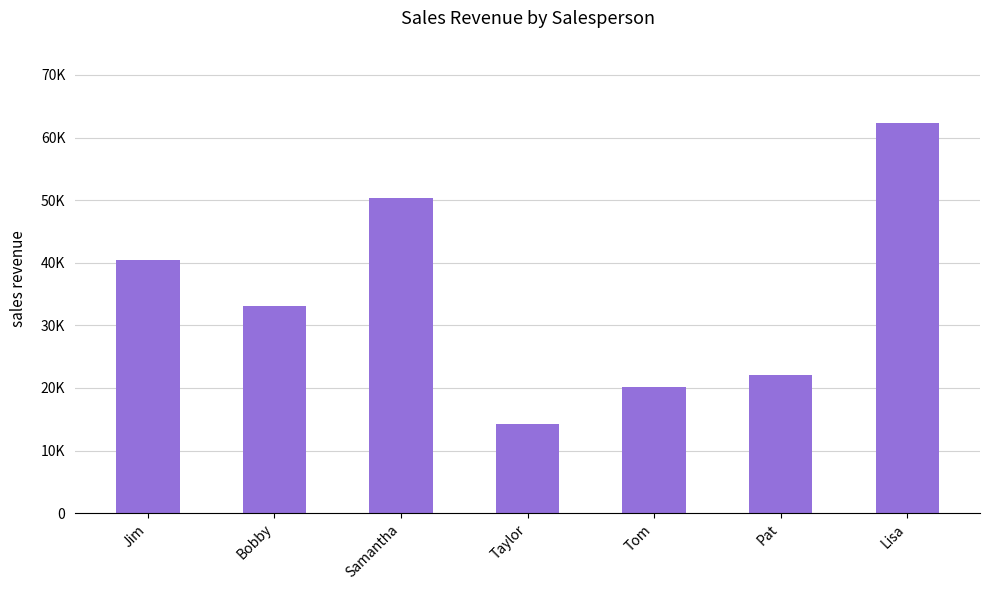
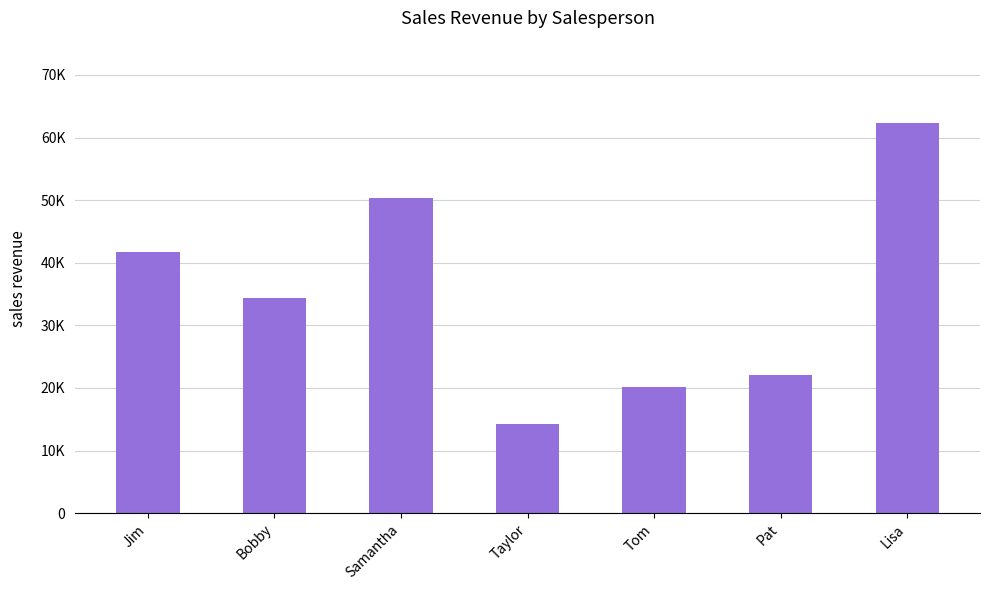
Jim: 41000 -> 42000
Bobby: 33000 -> 34000
